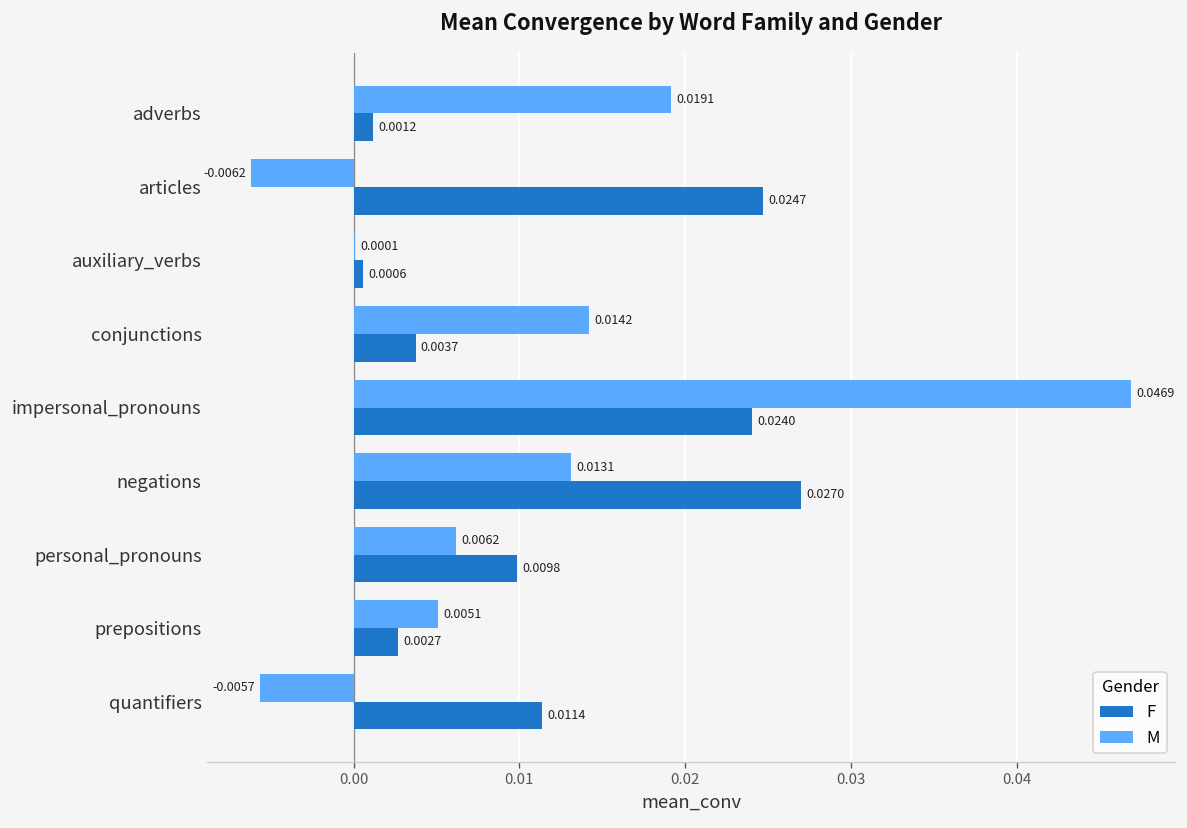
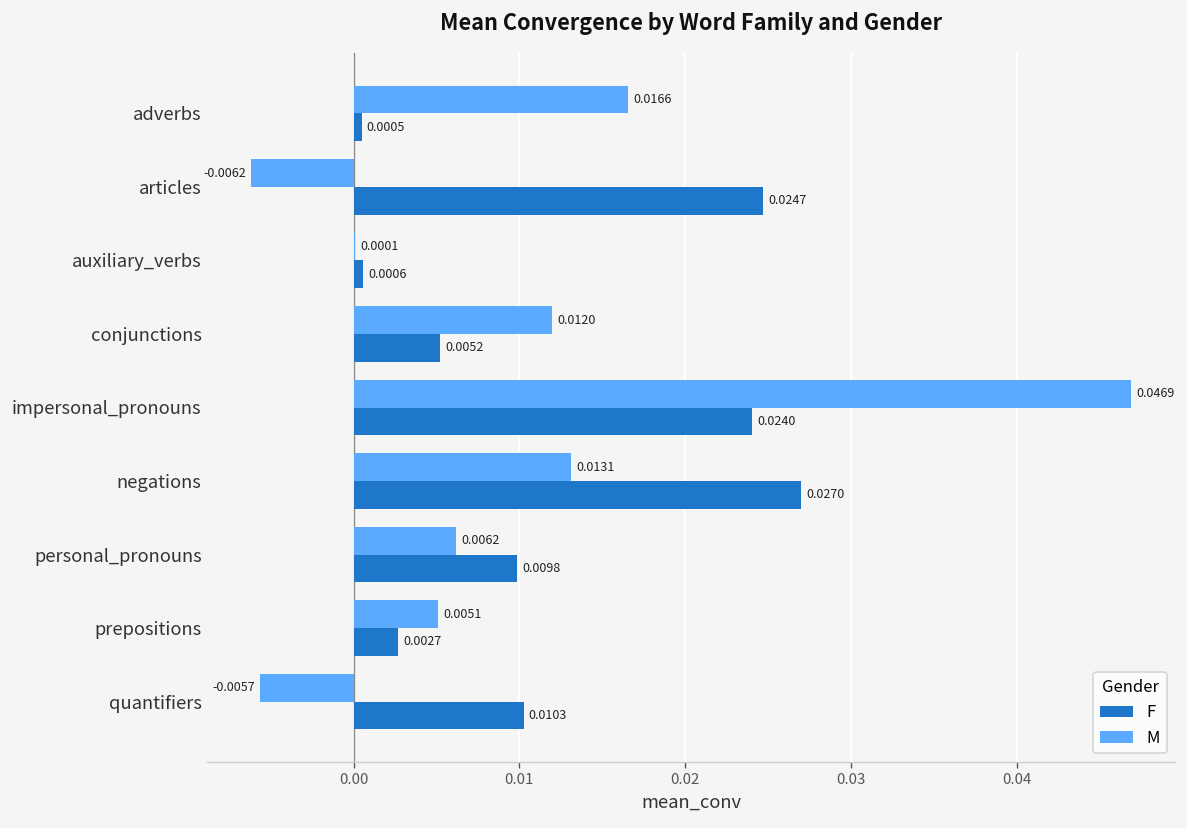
M, adverbs: 0.0191 -> 0.0166
F, adverbs: 0.0012 -> 0.0005
M, conjunctions: 0.0142 -> 0.0120
F, conjunctions: 0.0037 -> 0.0052
F, quantifiers: 0.0114 -> 0.0103
